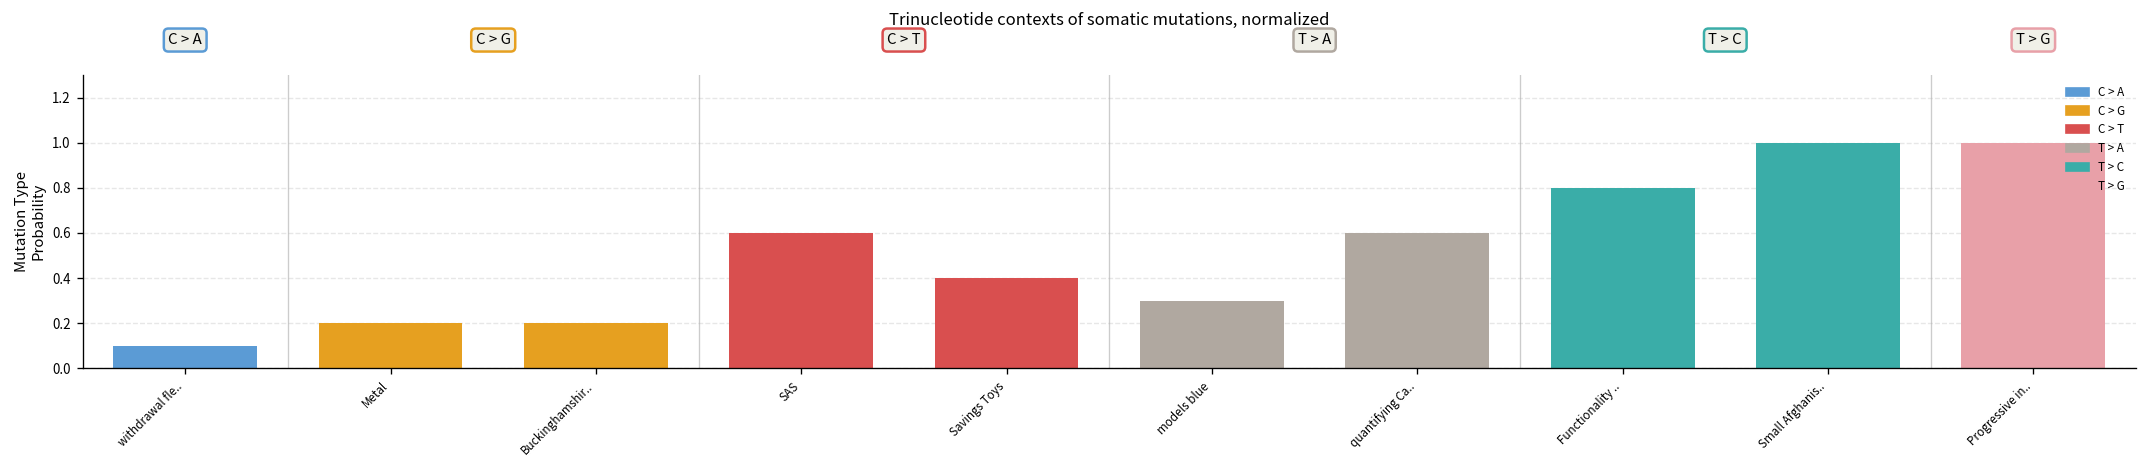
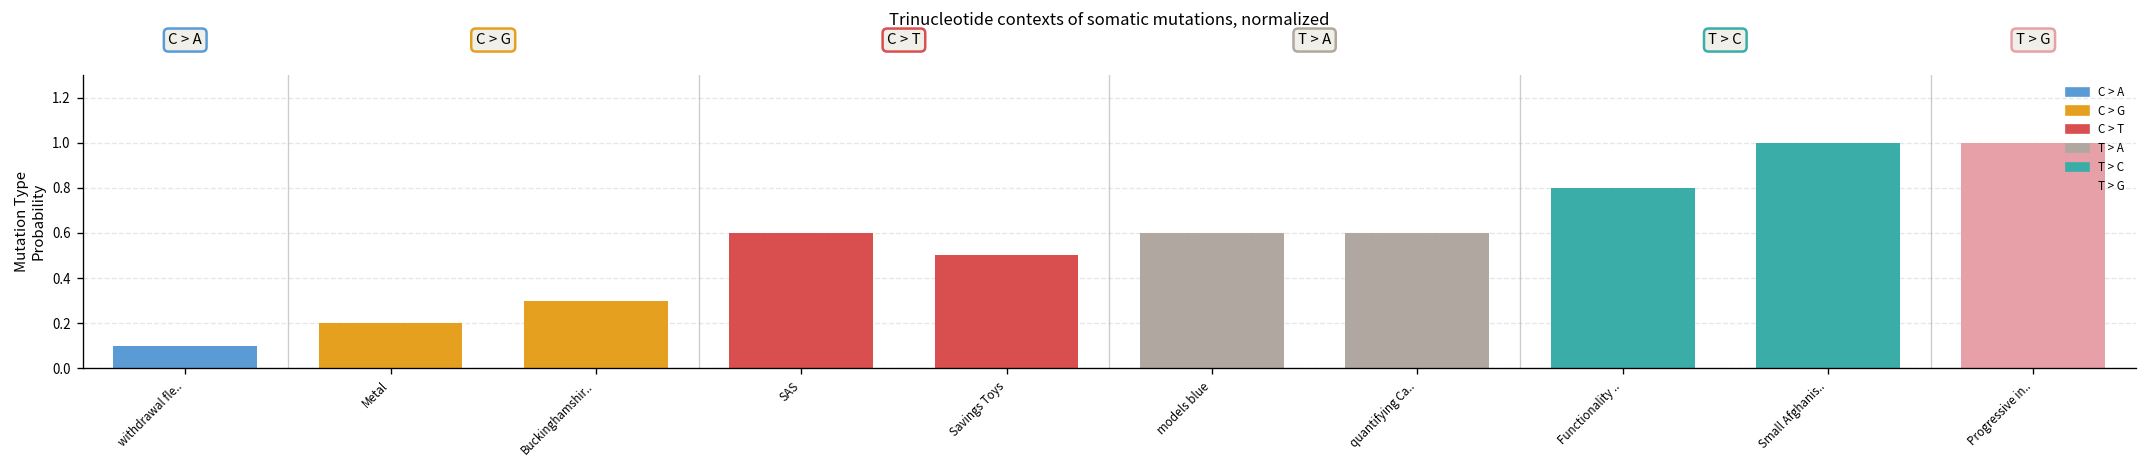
Buckinghamshir..: 0.20 -> 0.30
Savings Toys: 0.40 -> 0.50
models blue: 0.30 -> 0.60
